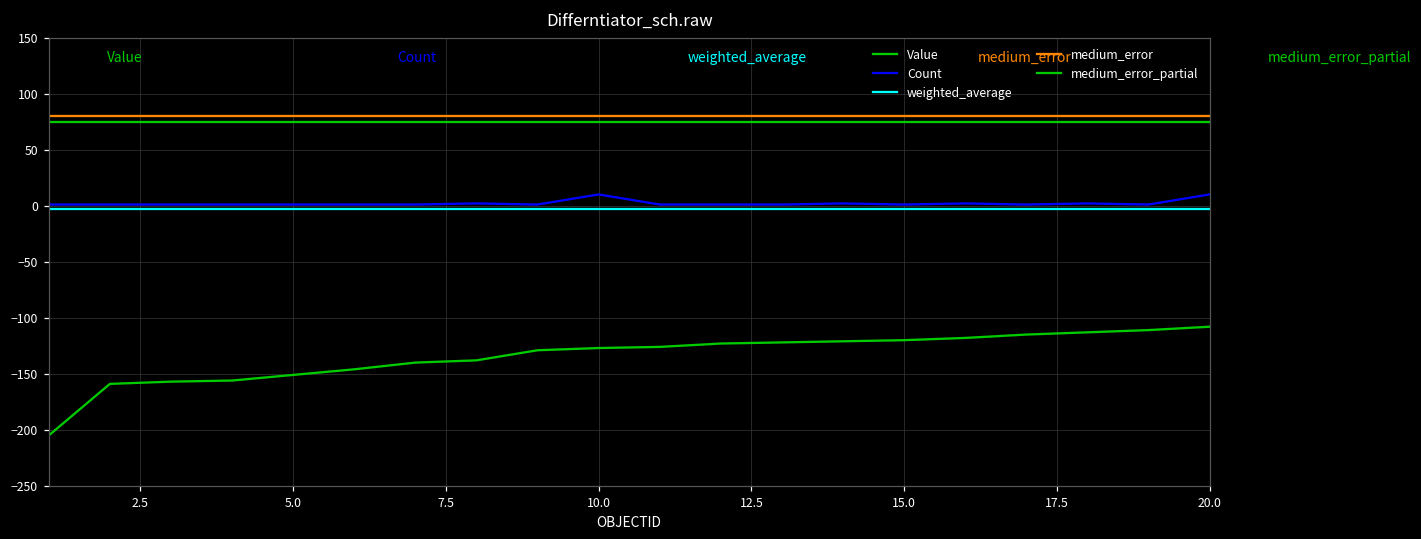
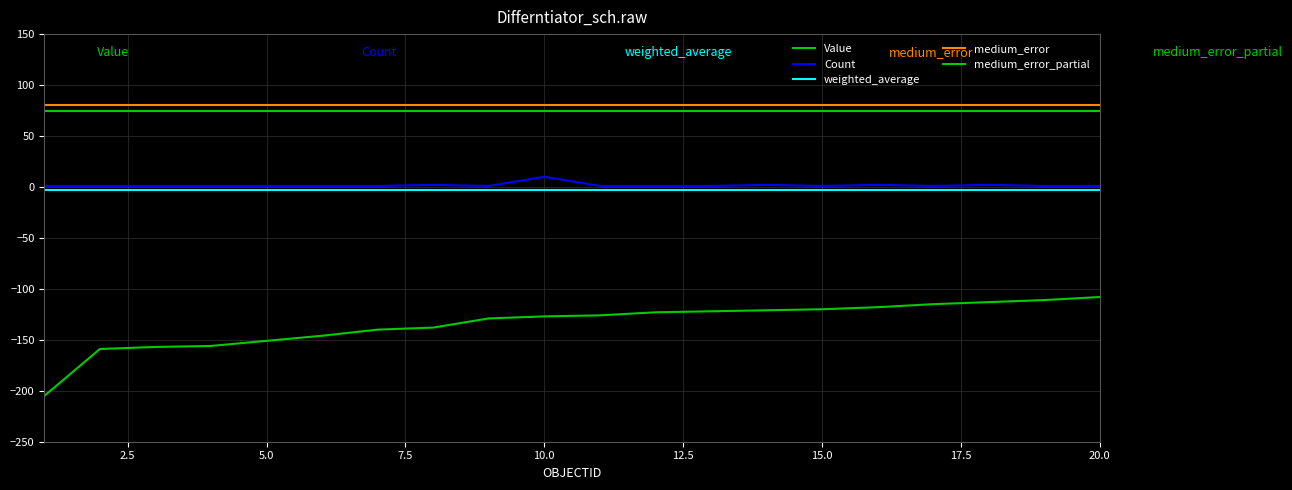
Count, 20.0: 10 -> 1
